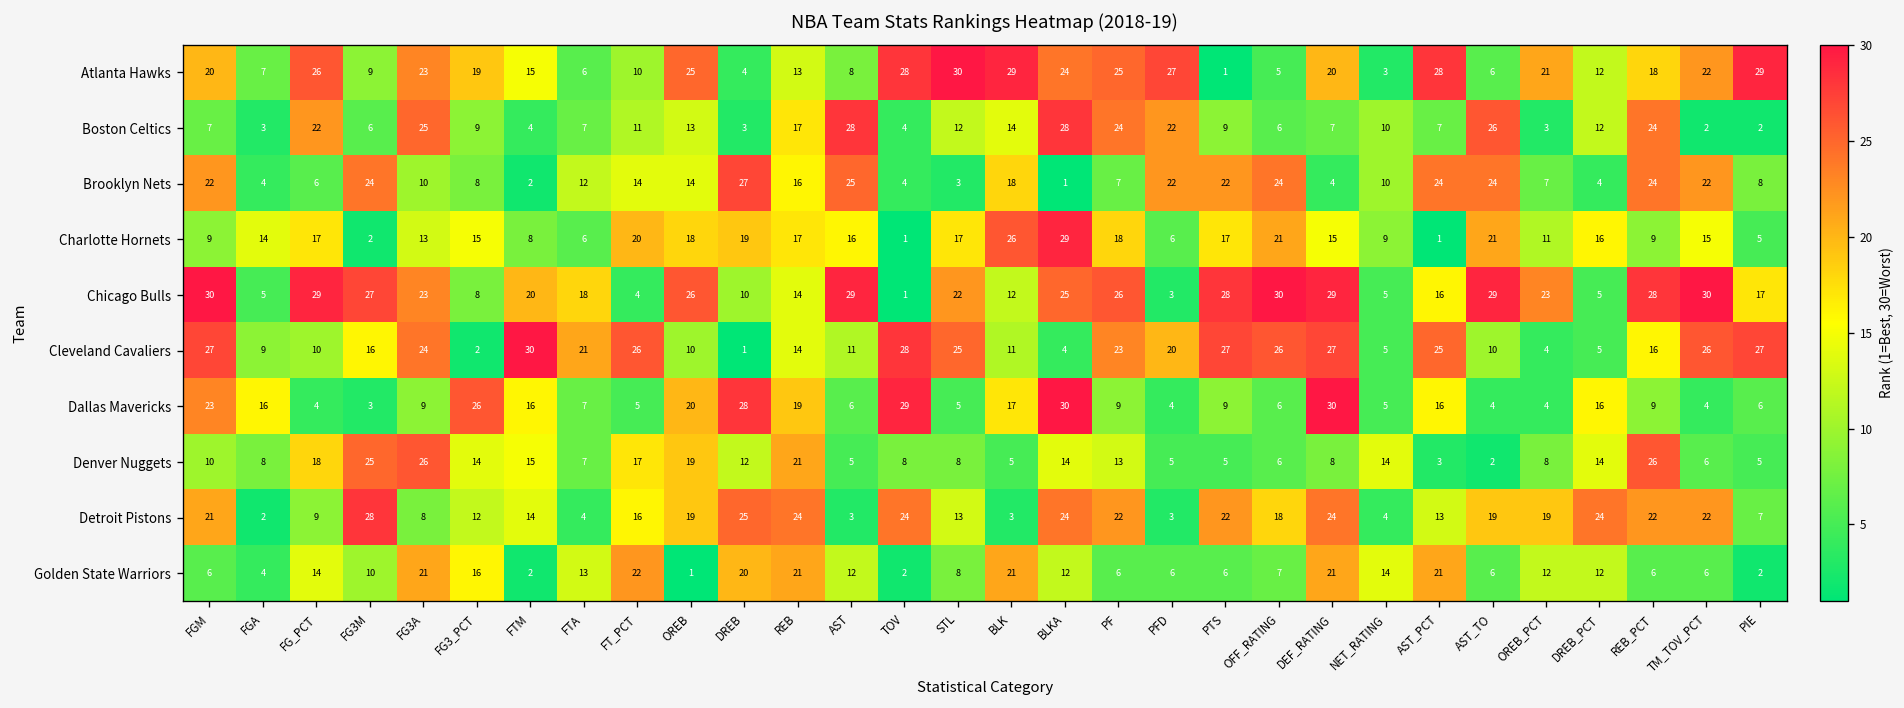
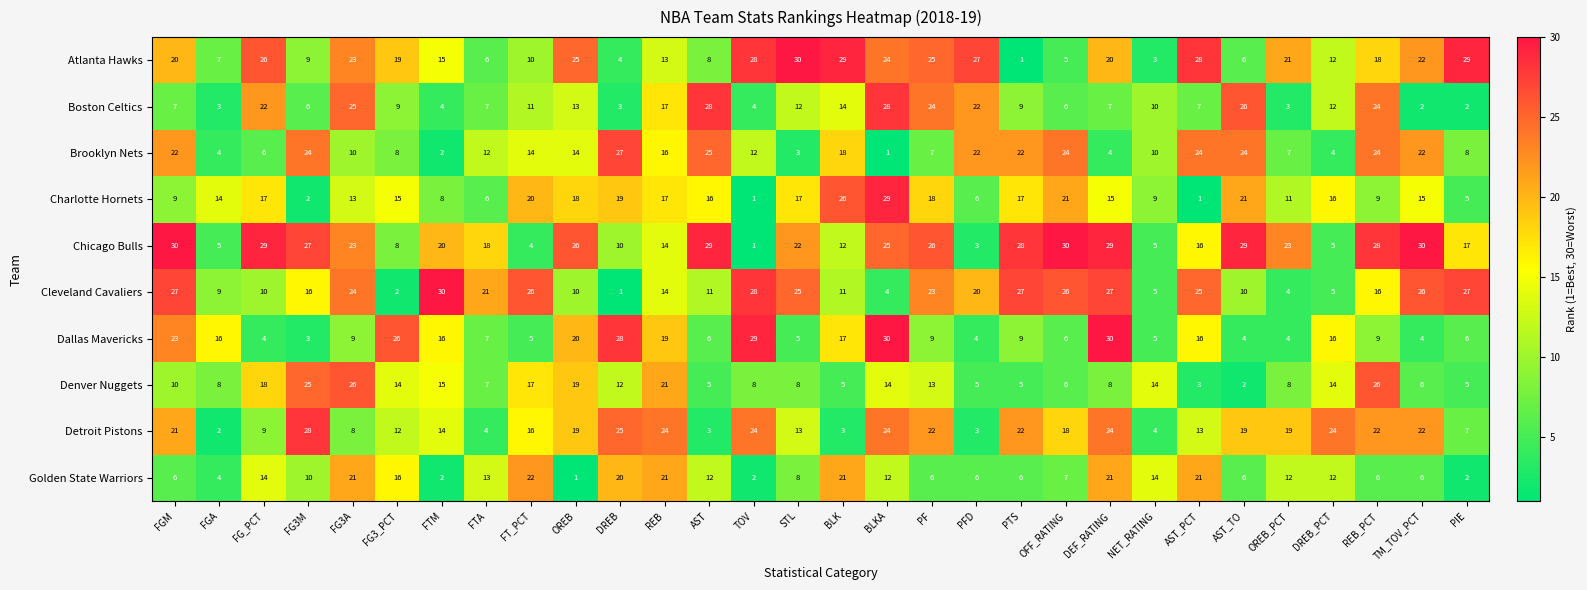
Brooklyn Nets, TOV: 4 -> 12
